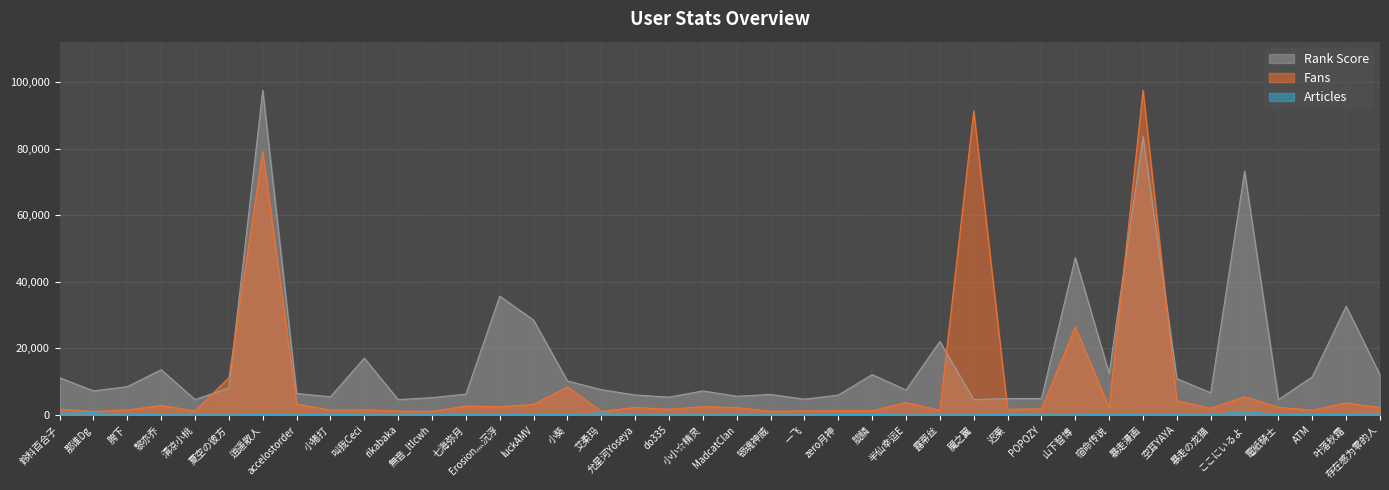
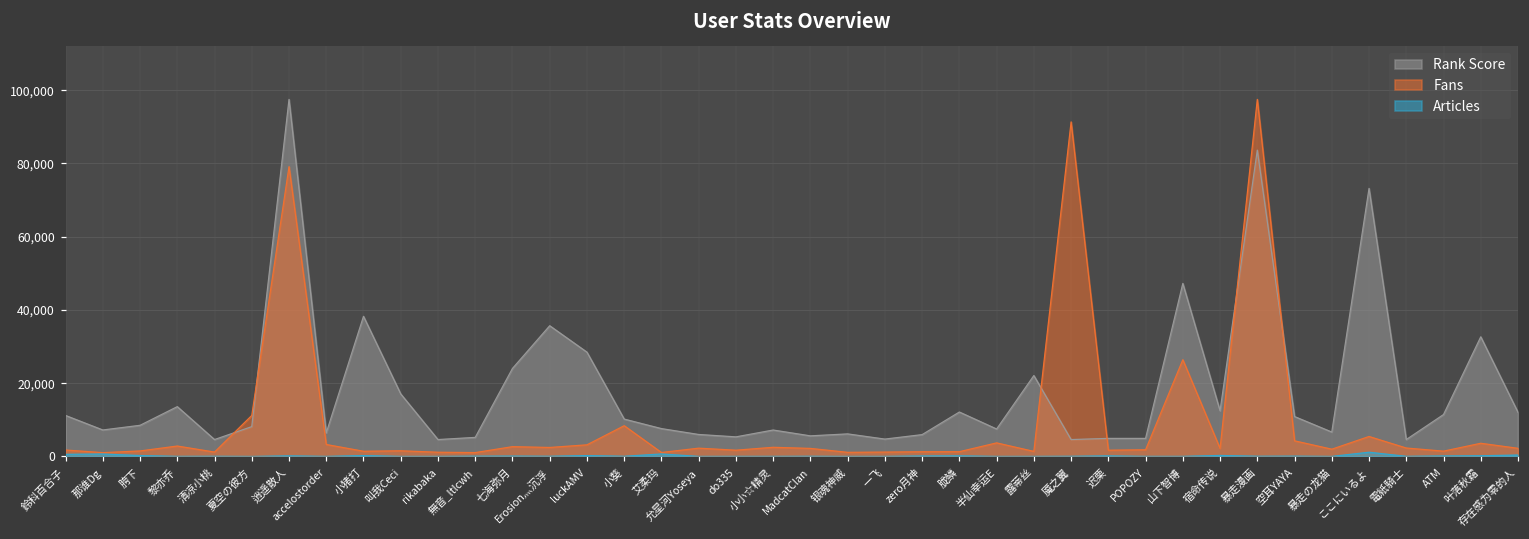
Rank Score, 小猪打: 5,000 -> 38,000
Rank Score, 七海弥月: 6,000 -> 24,000
